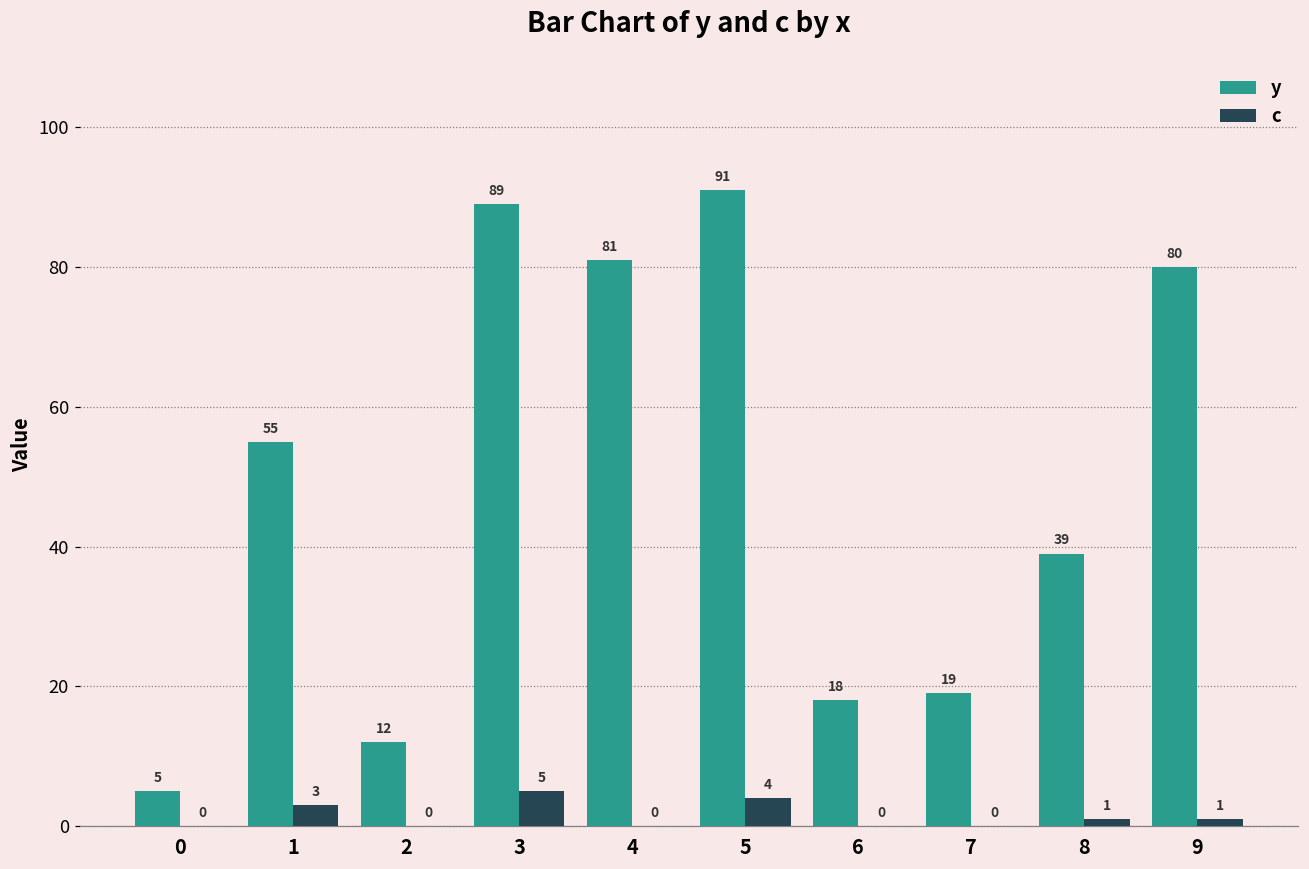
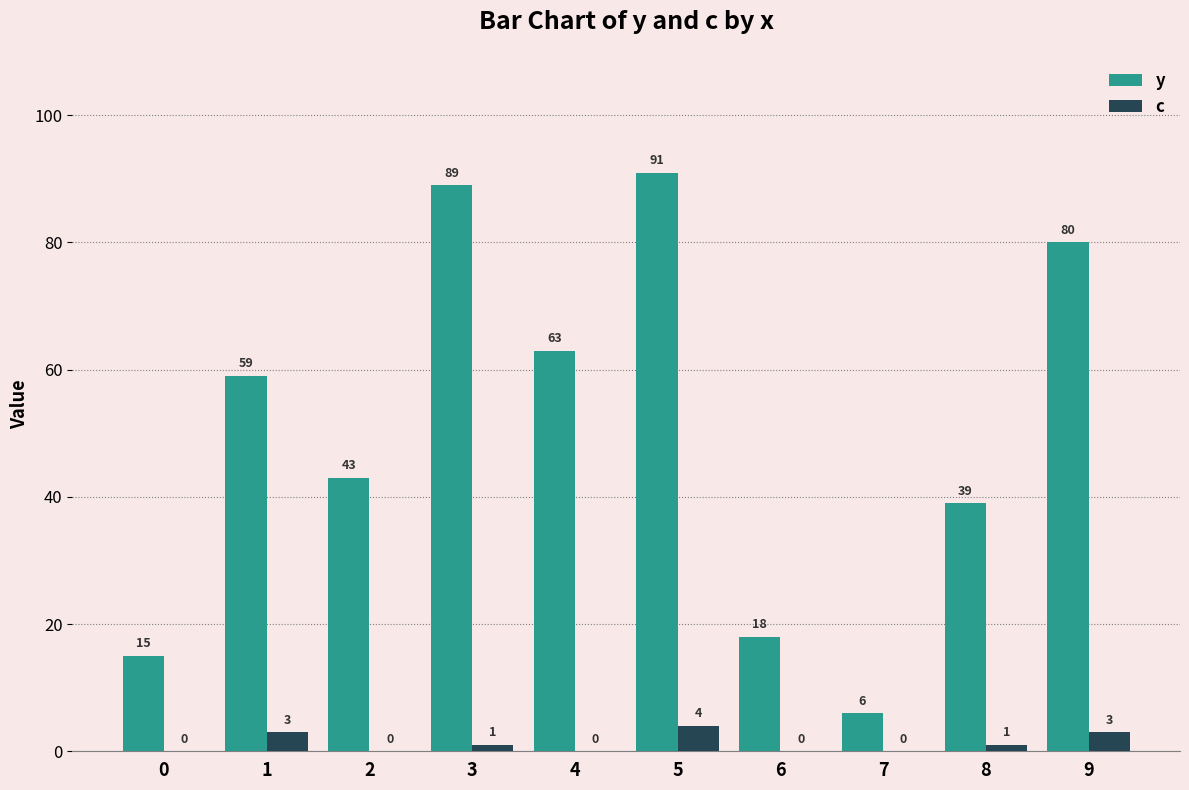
y, 0: 5 -> 15
y, 1: 55 -> 59
y, 2: 12 -> 43
c, 3: 5 -> 1
y, 4: 81 -> 63
y, 7: 19 -> 6
c, 9: 1 -> 3
